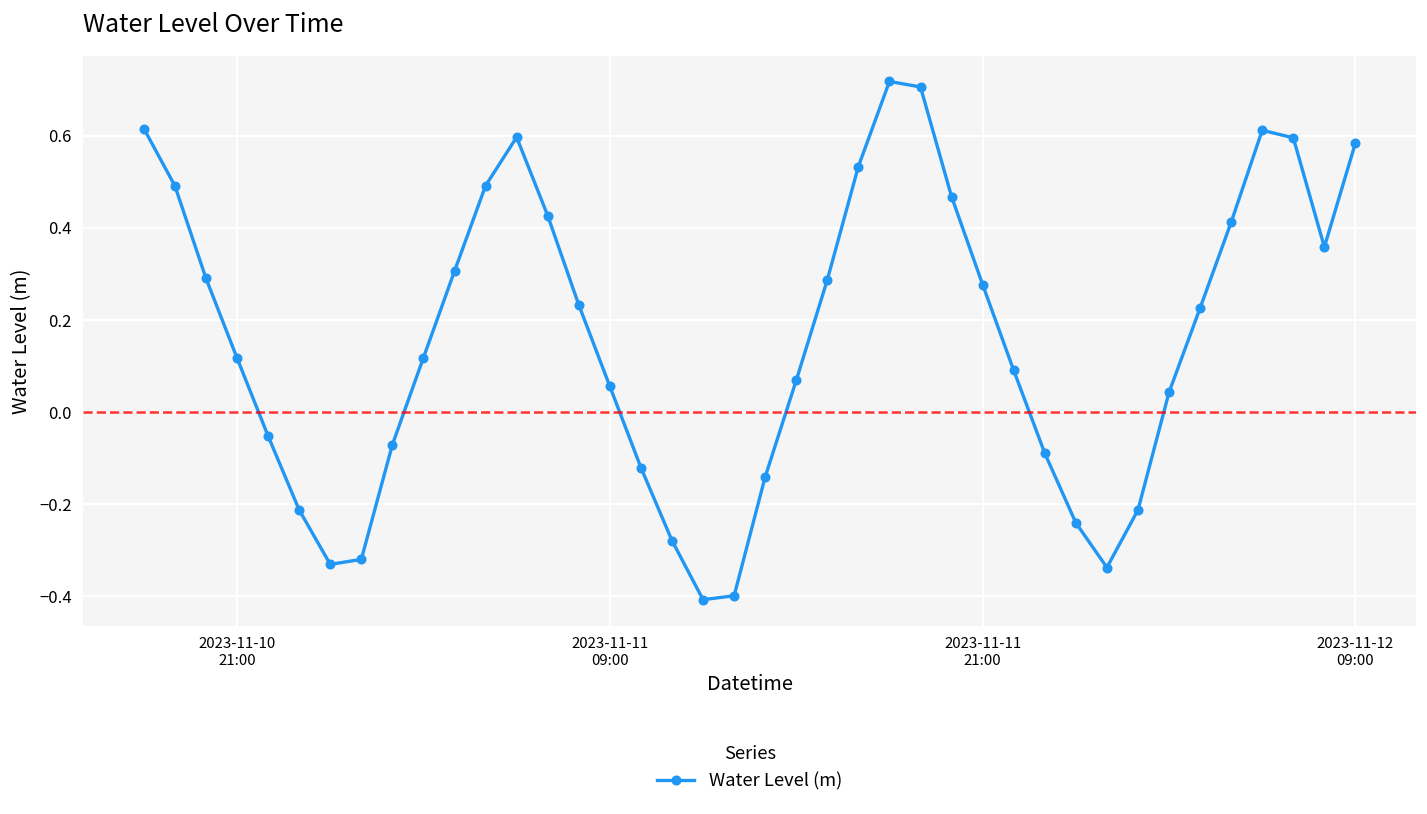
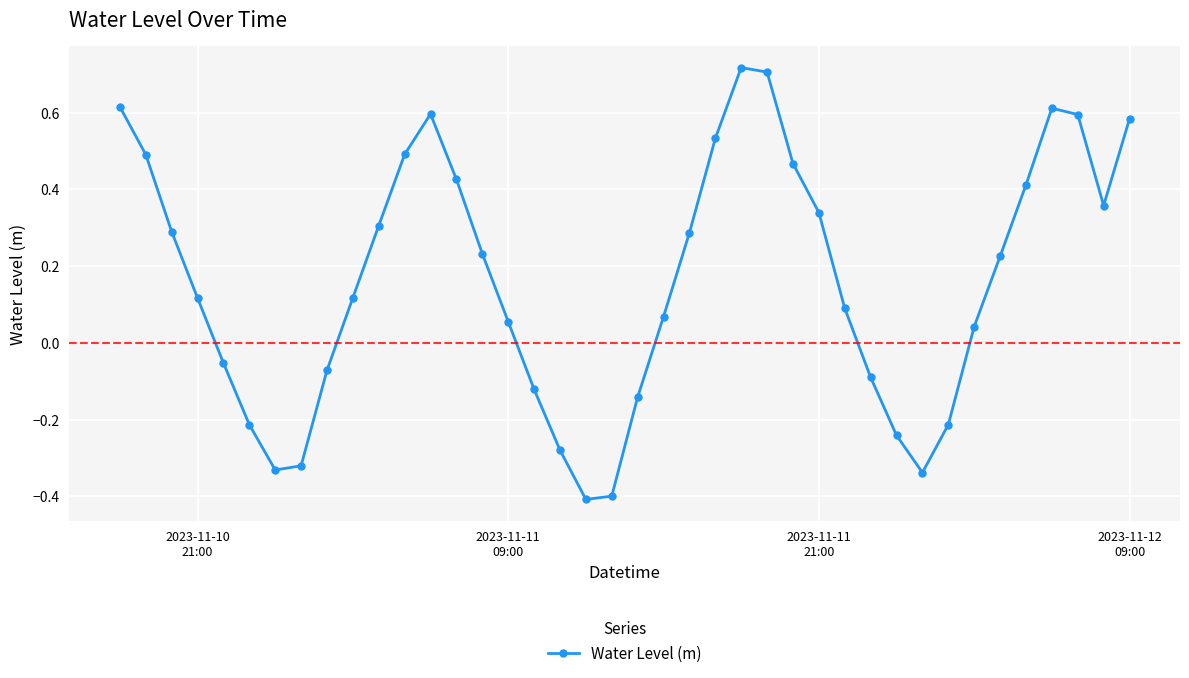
2023-11-11 21:00: 0.28 -> 0.34
